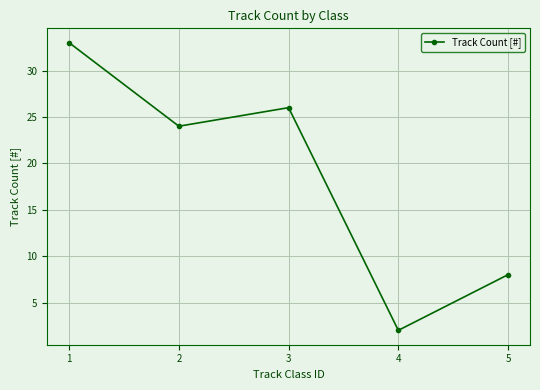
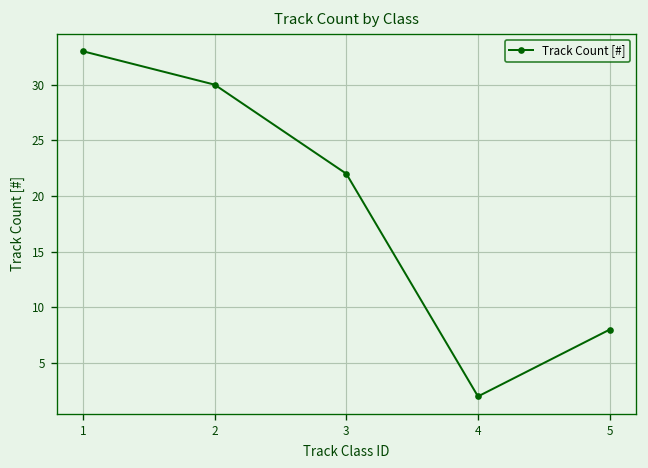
2: 24 -> 30
3: 26 -> 22
